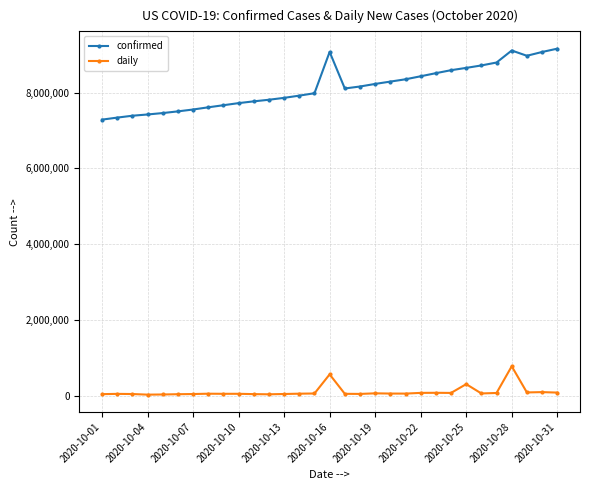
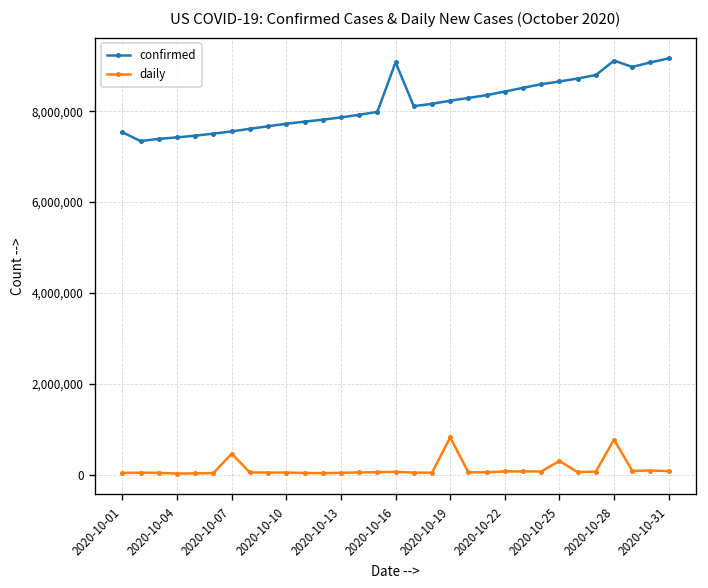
confirmed, 2020-10-01: 7,300,000 -> 7,500,000
daily, 2020-10-07: 0 -> 500,000
daily, 2020-10-16: 600,000 -> 100,000
daily, 2020-10-19: 100,000 -> 800,000
